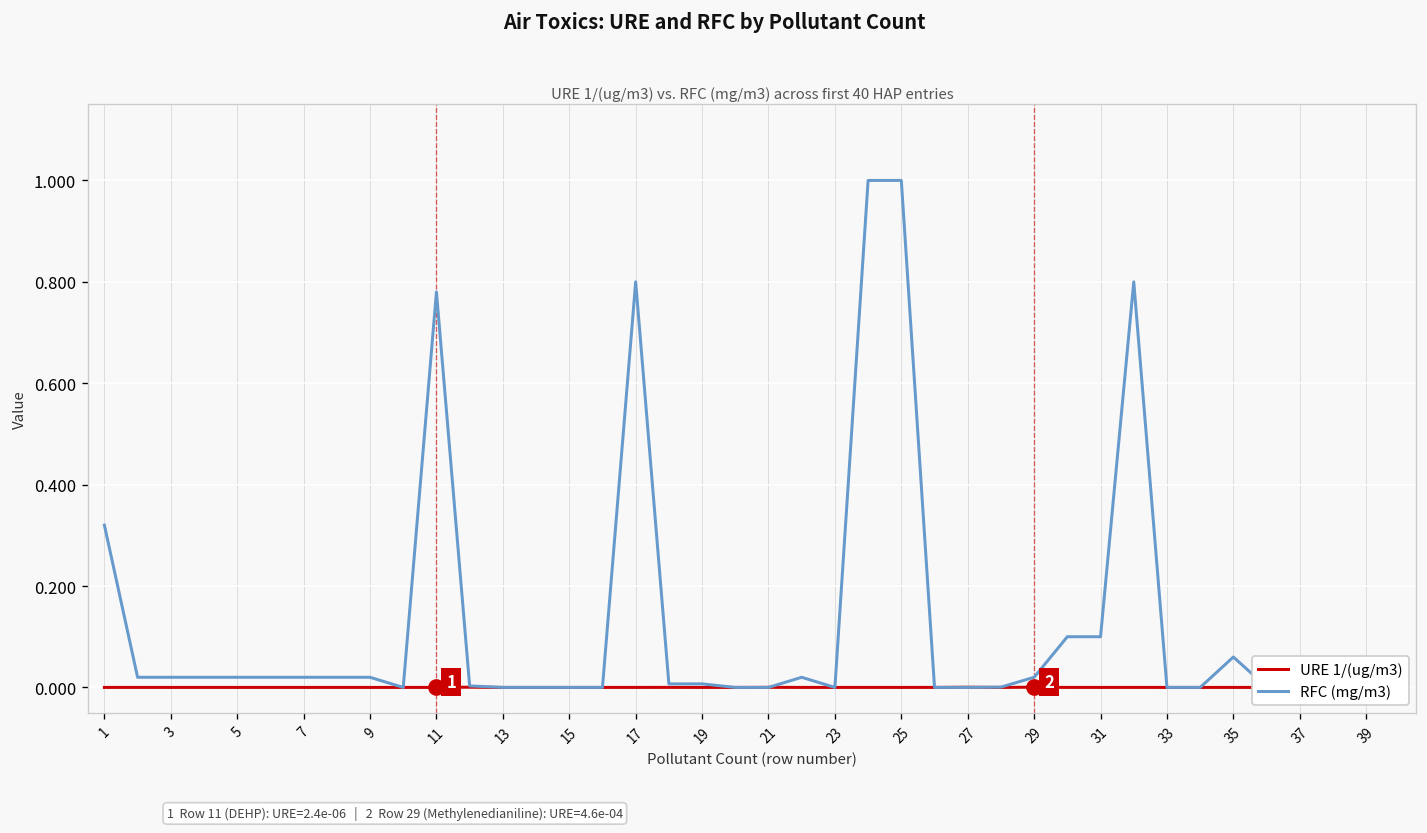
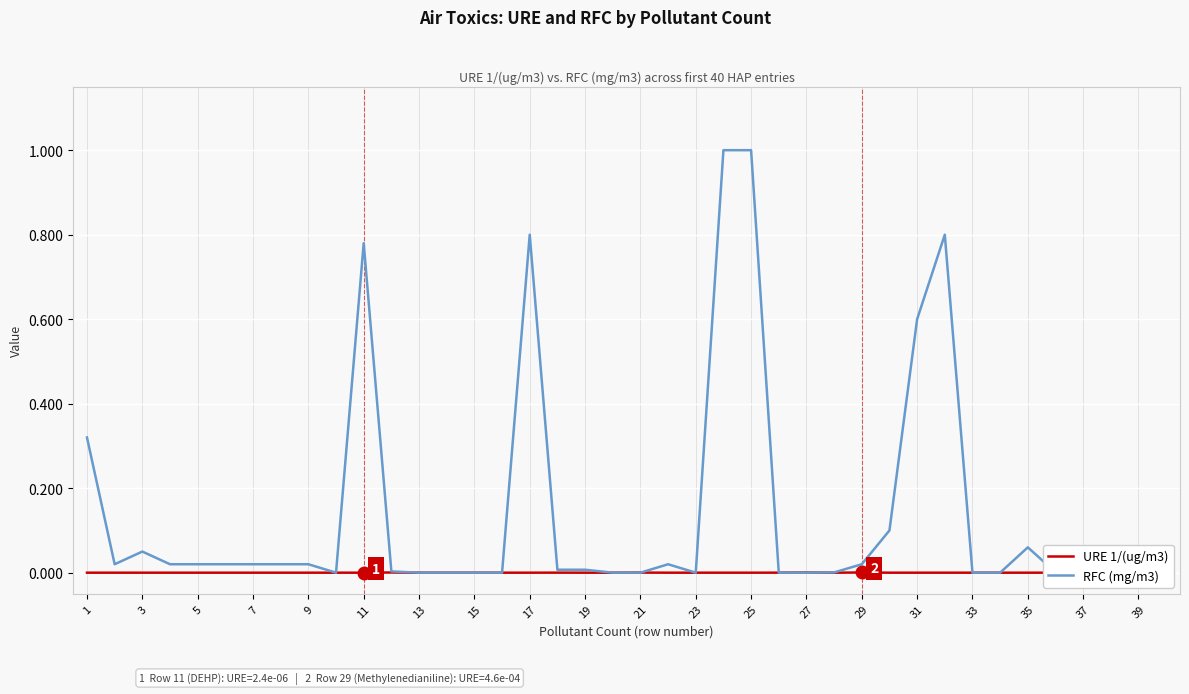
RFC (mg/m3), 3: 0.02 -> 0.05
RFC (mg/m3), 31: 0.1 -> 0.6
